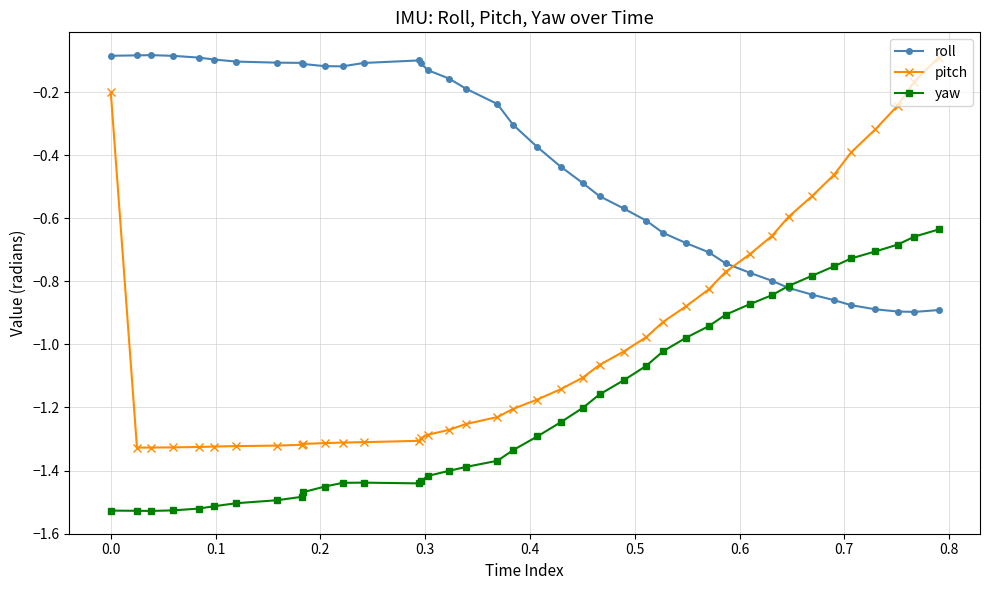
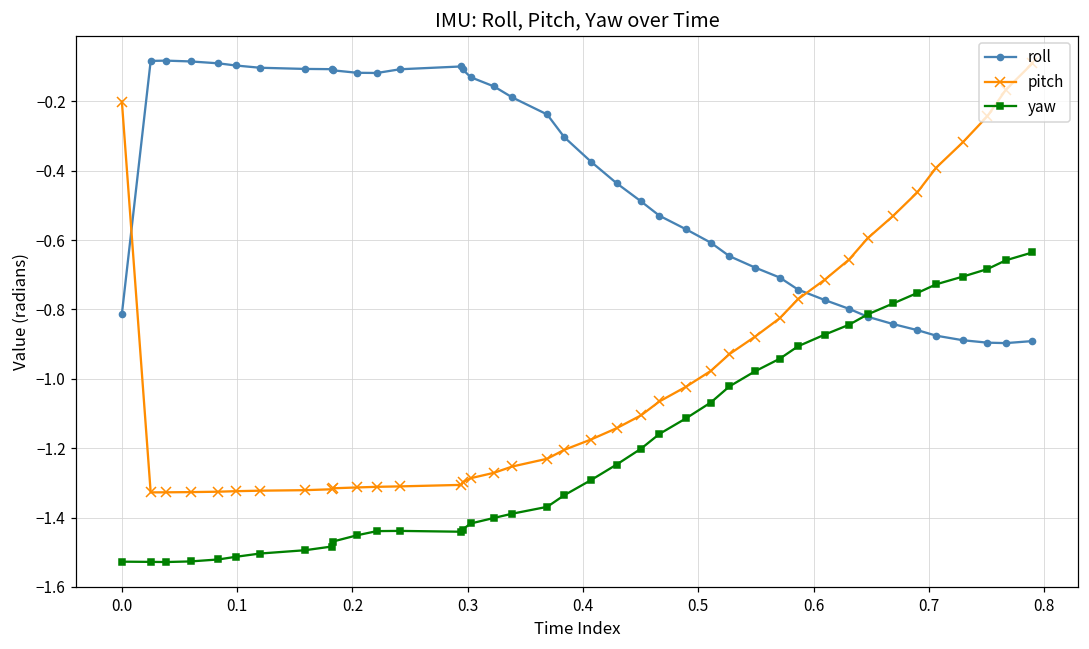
roll, 0.0: -0.08 -> -0.81
